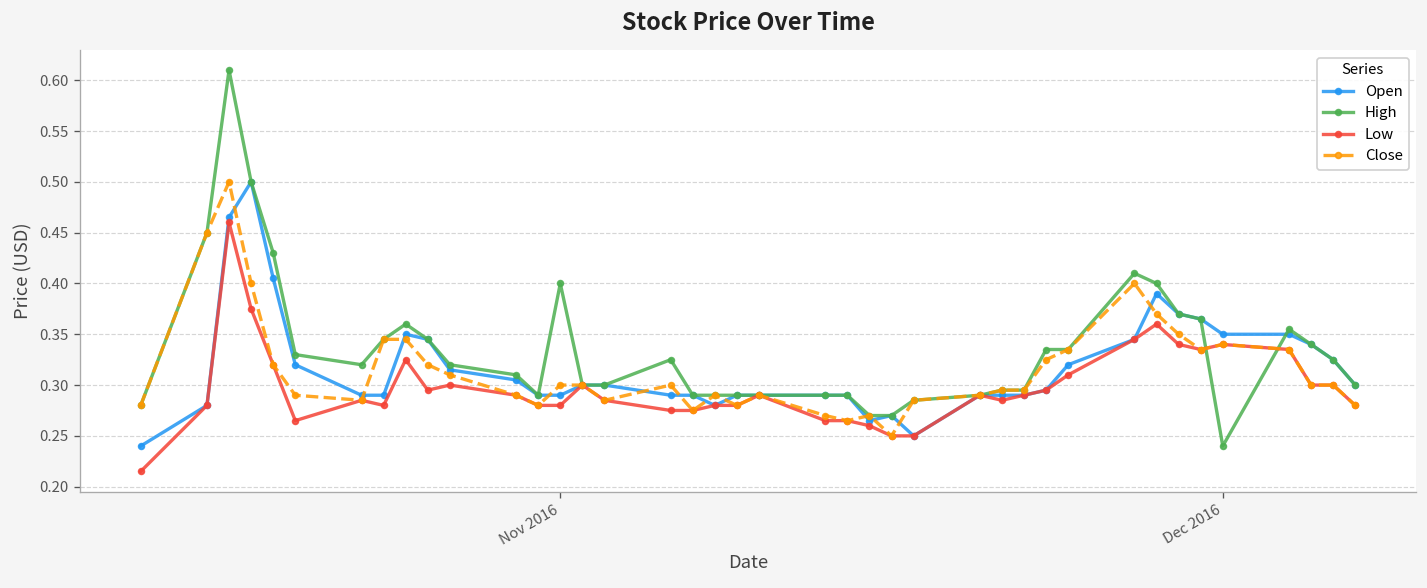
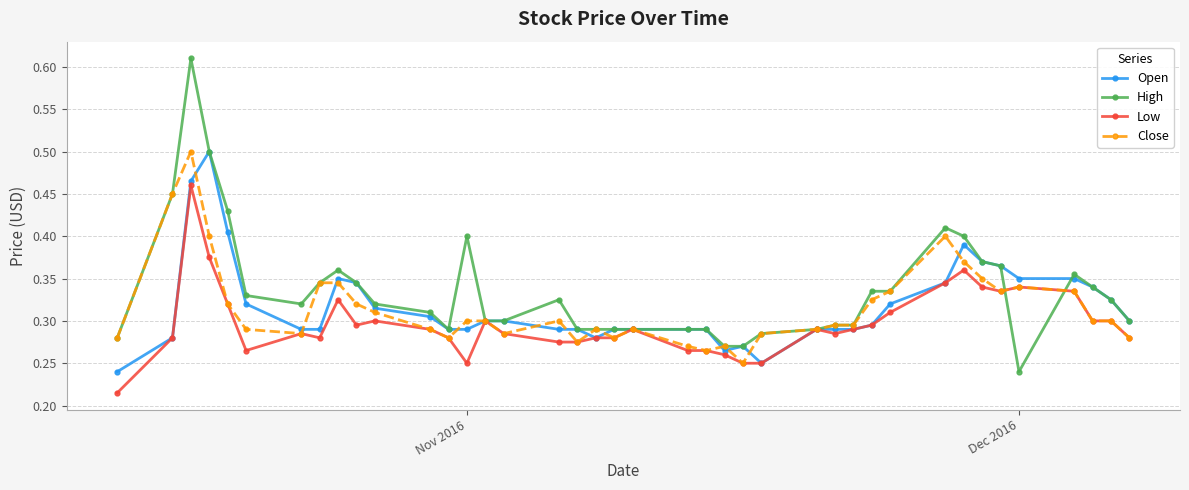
Low, Nov 2016: 0.28 -> 0.25
